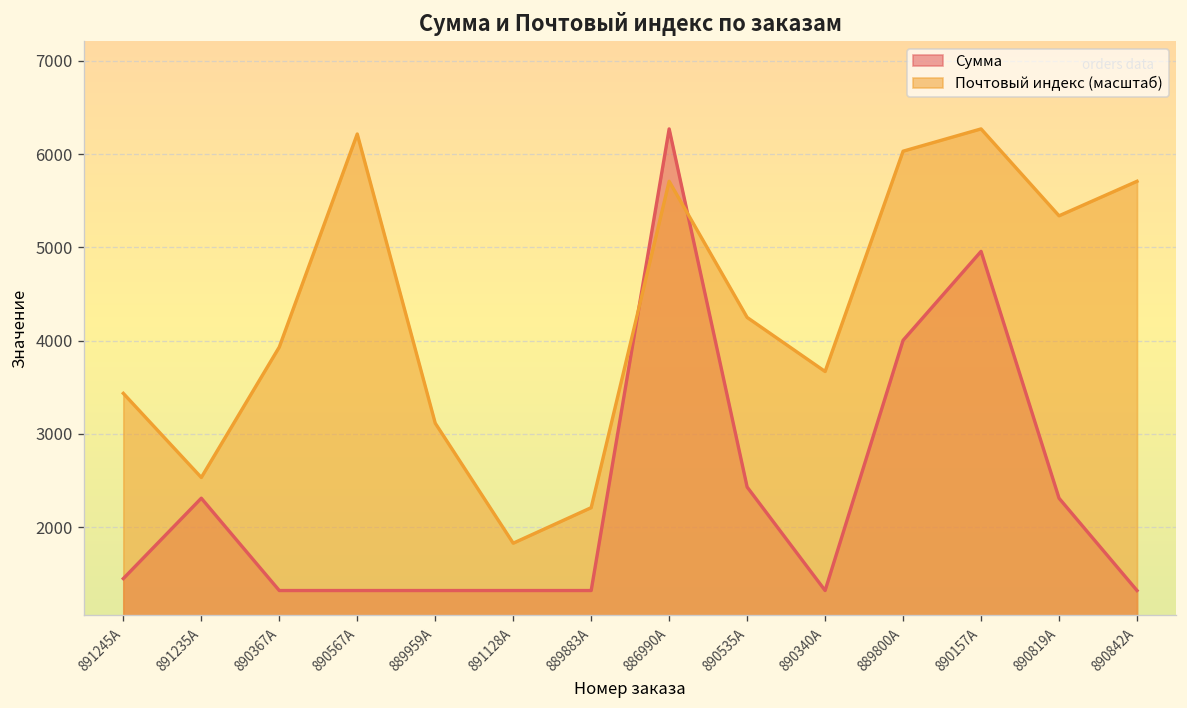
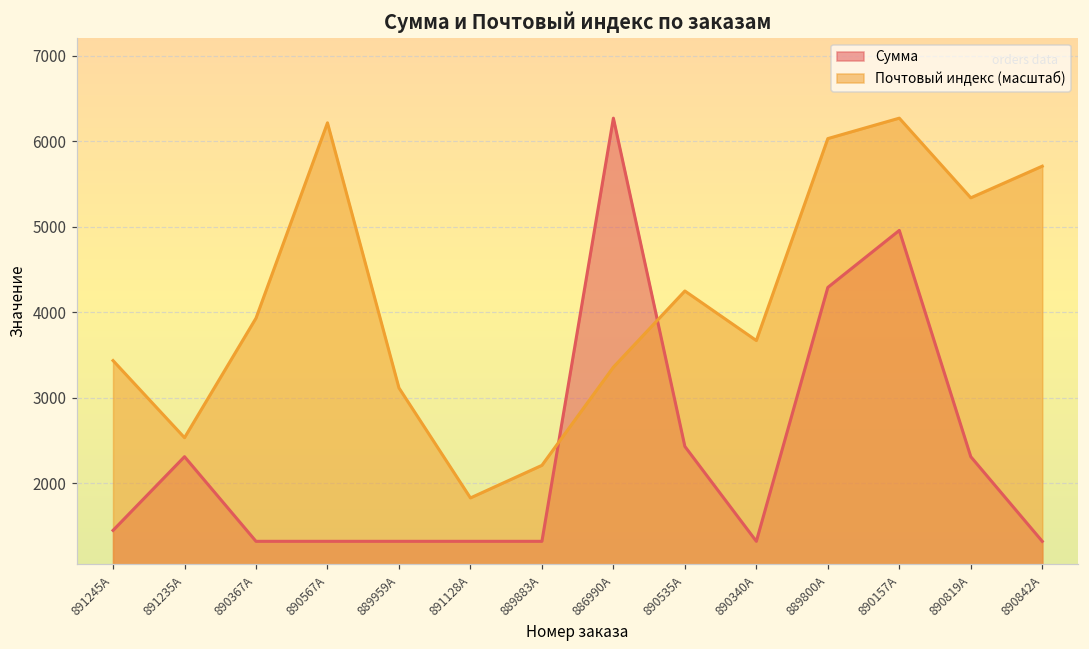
Почтовый индекс (масштаб), 886990A: 5700 -> 3400
Сумма, 889800A: 4000 -> 4300
